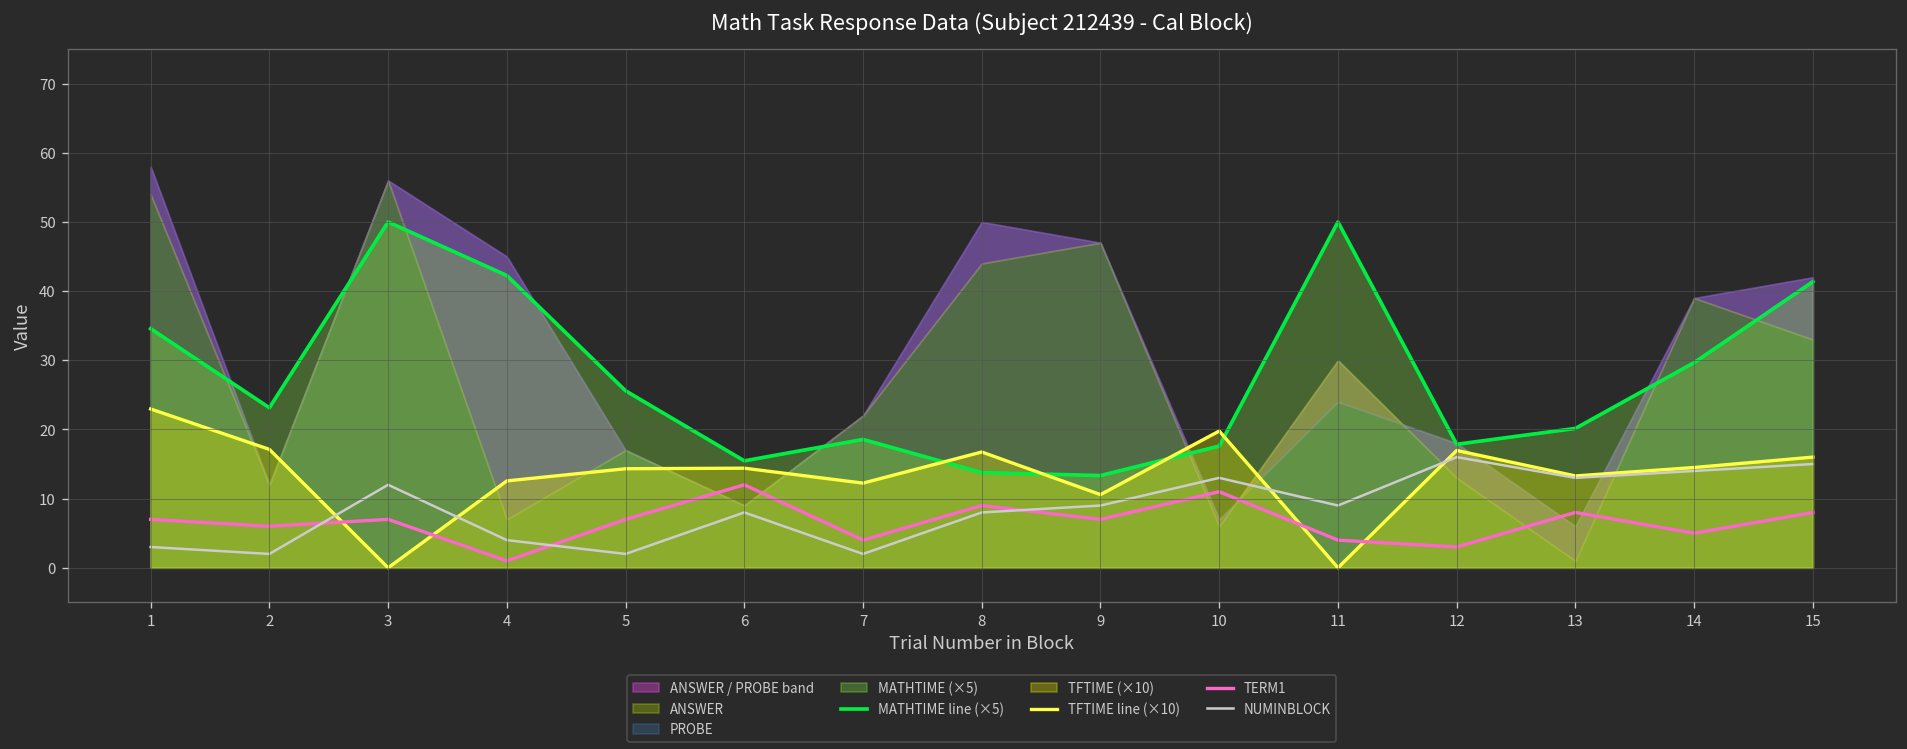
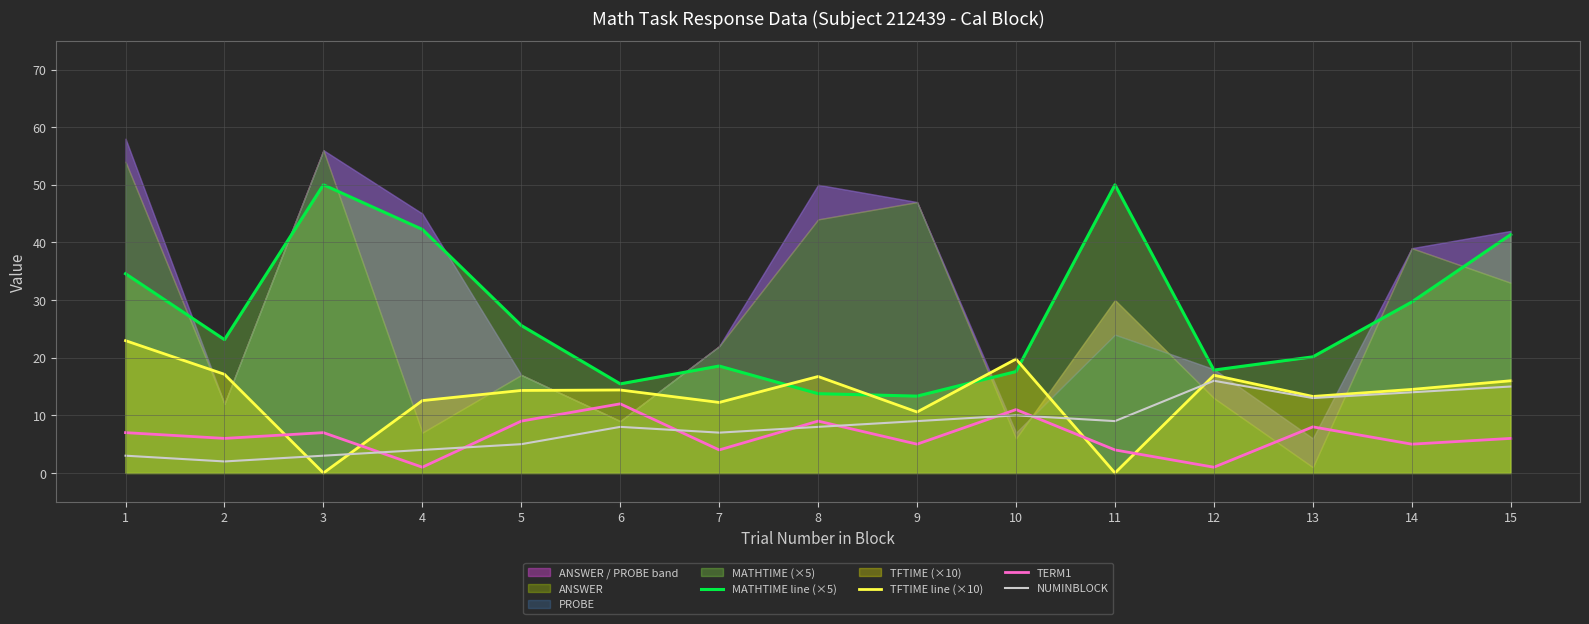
NUMINBLOCK, 3: 12 -> 3
TERM1, 5: 7 -> 9
NUMINBLOCK, 5: 2 -> 5
NUMINBLOCK, 7: 2 -> 7
TERM1, 9: 7 -> 5
NUMINBLOCK, 10: 13 -> 10
TERM1, 12: 3 -> 1
TERM1, 15: 8 -> 6
